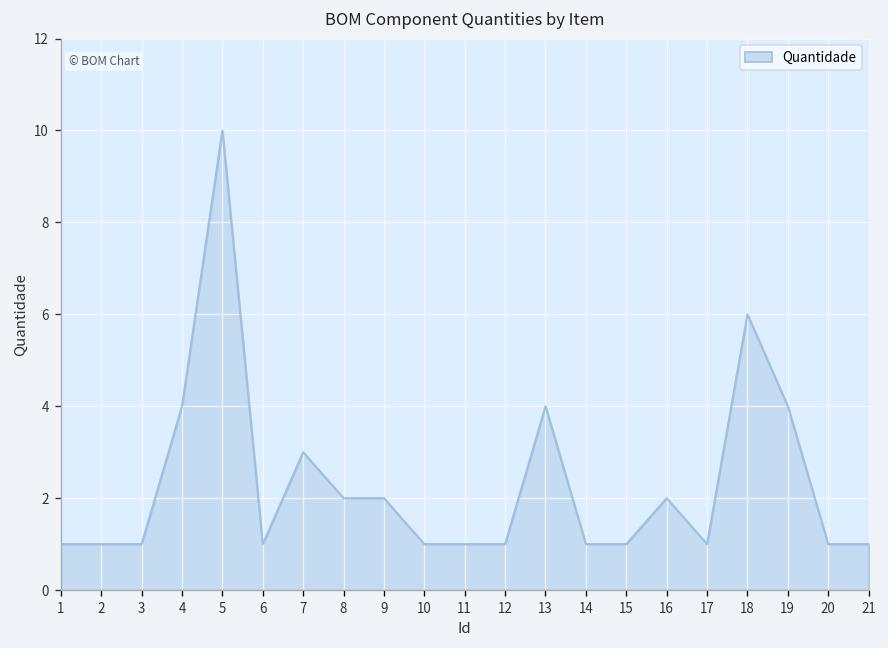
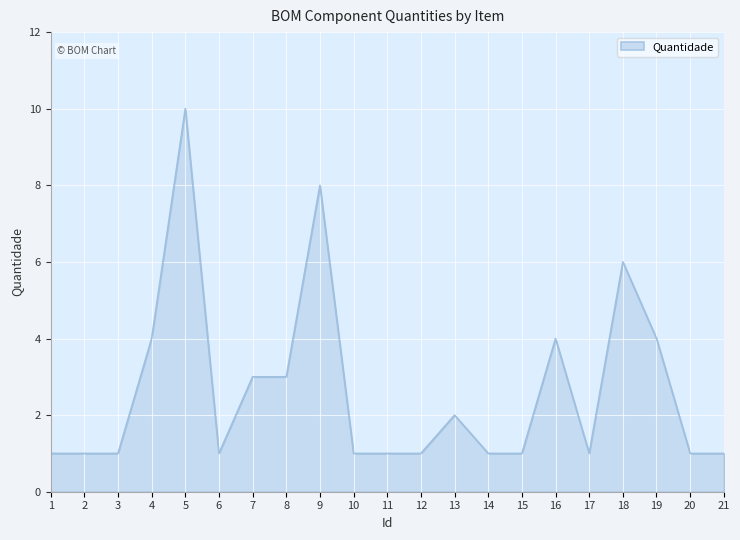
8: 2 -> 3
9: 2 -> 8
13: 4 -> 2
16: 2 -> 4
